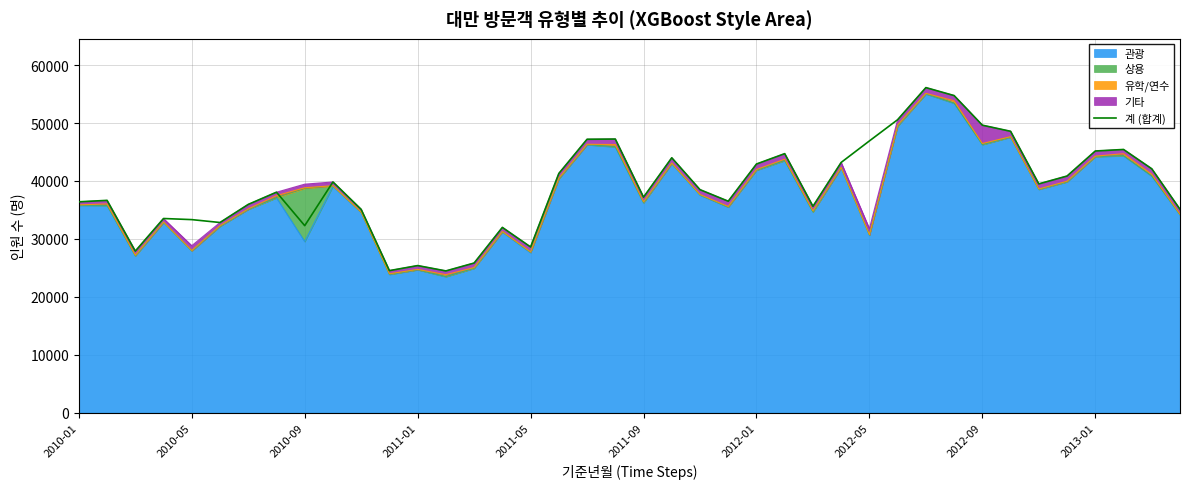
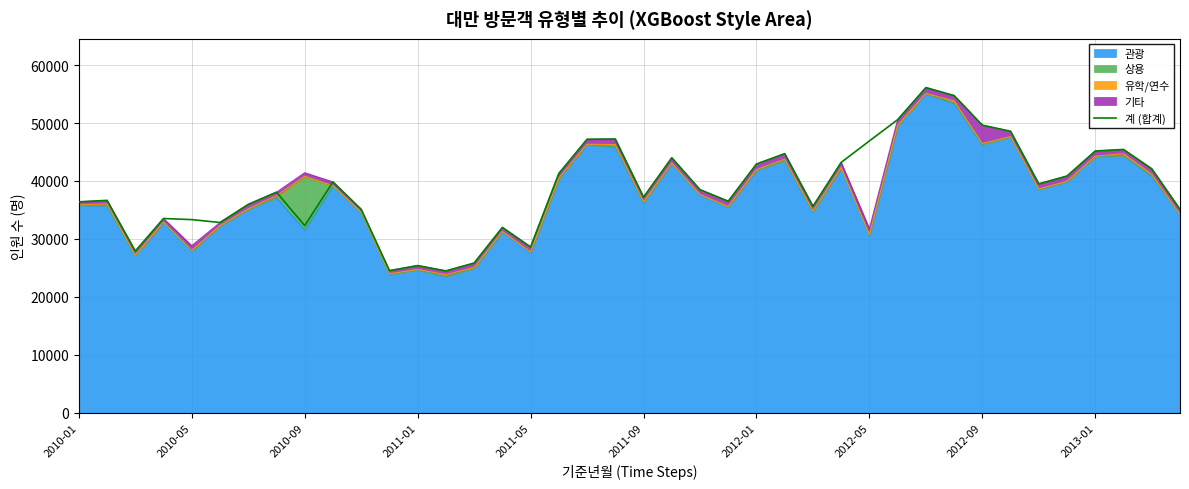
관광, 2010-09: 30000 -> 32000
